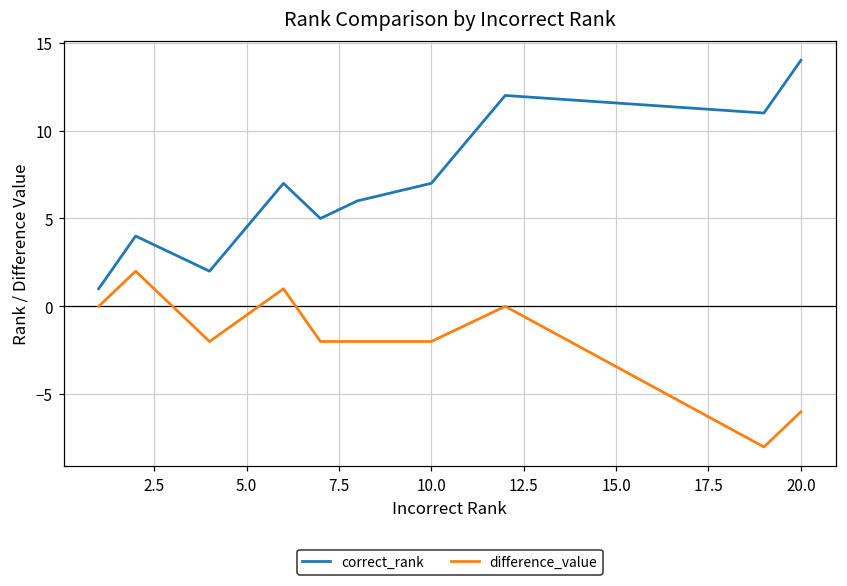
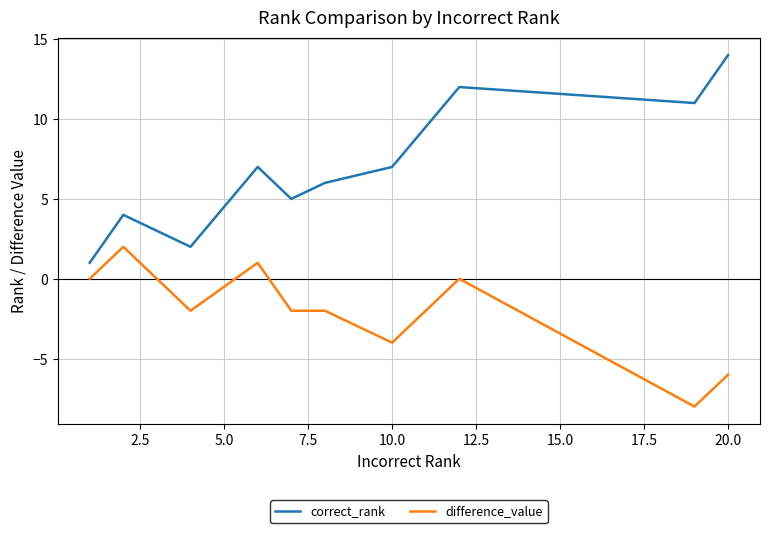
difference_value, 10.0: -2 -> -4
